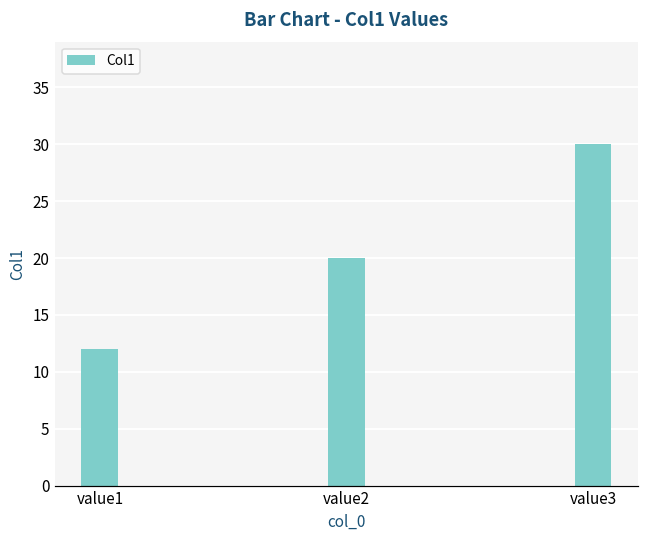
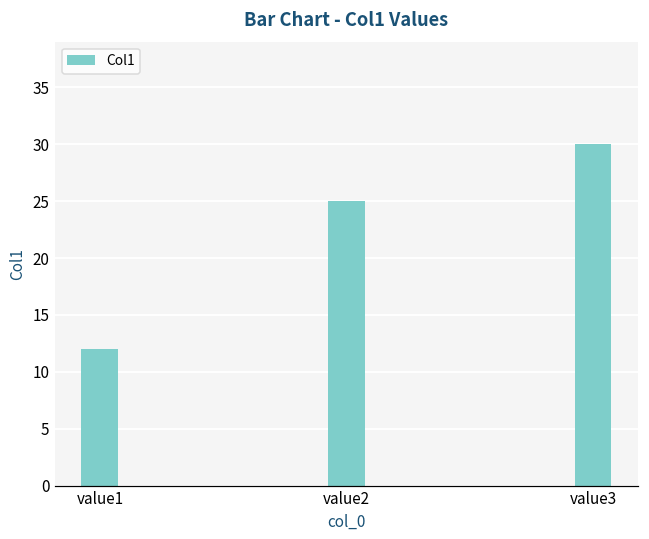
value2: 20 -> 25
